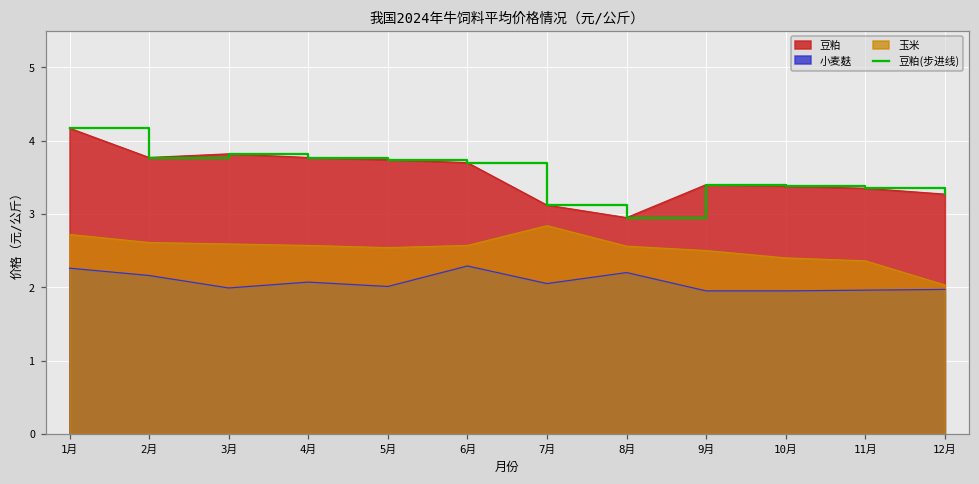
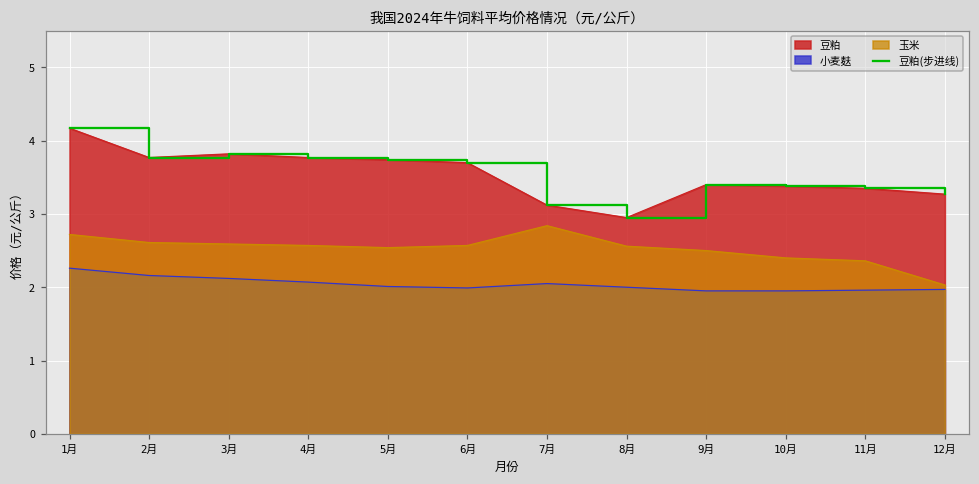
小麦麸, 3月: 2.0 -> 2.1
小麦麸, 6月: 2.3 -> 2.0
小麦麸, 8月: 2.2 -> 2.0
